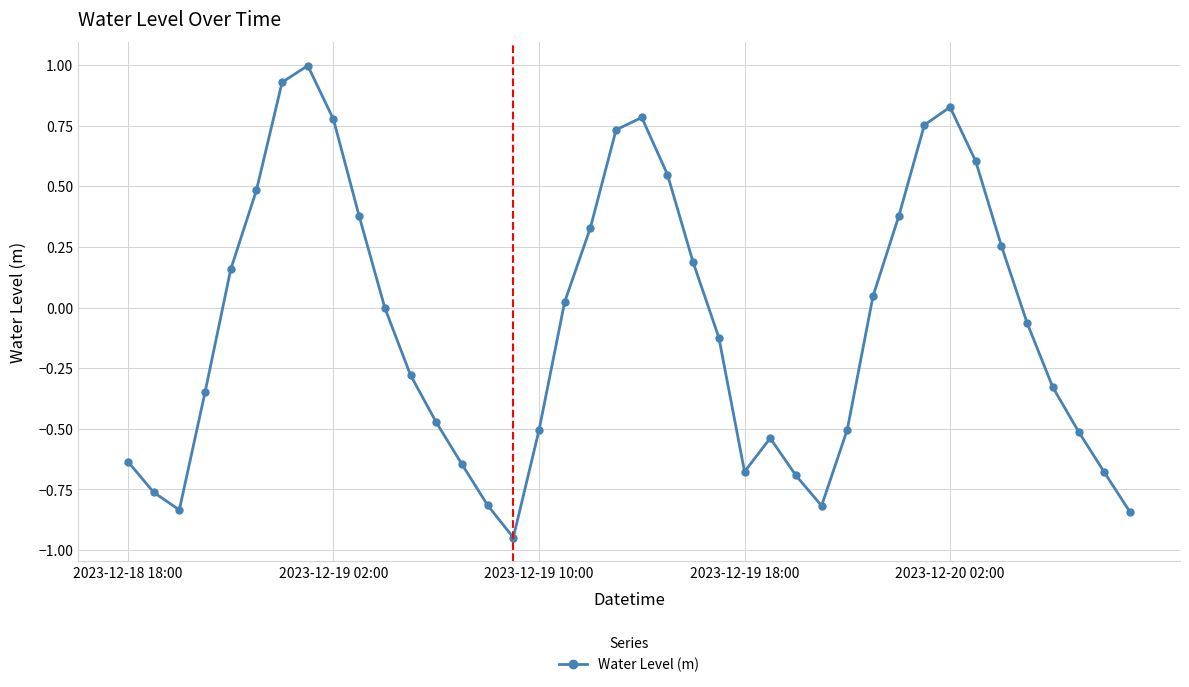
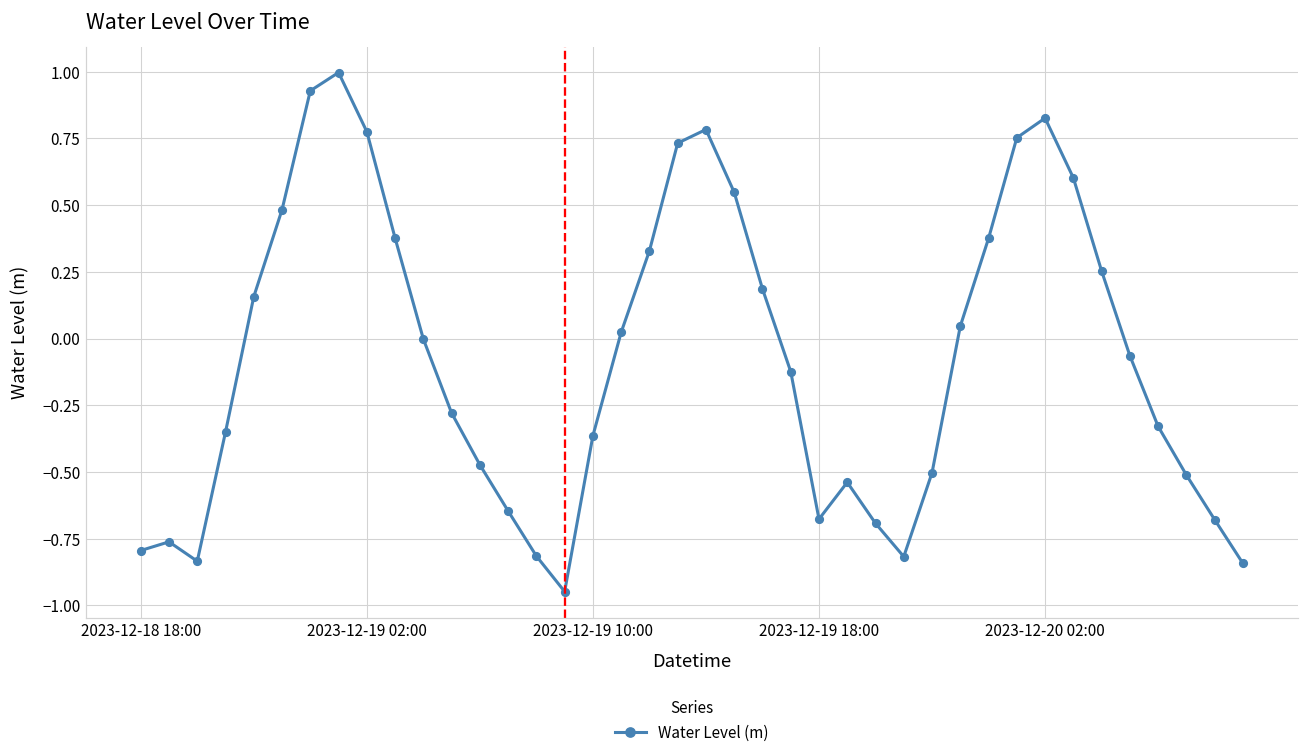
2023-12-18 18:00: -0.64 -> -0.79
2023-12-19 10:00: -0.51 -> -0.36
